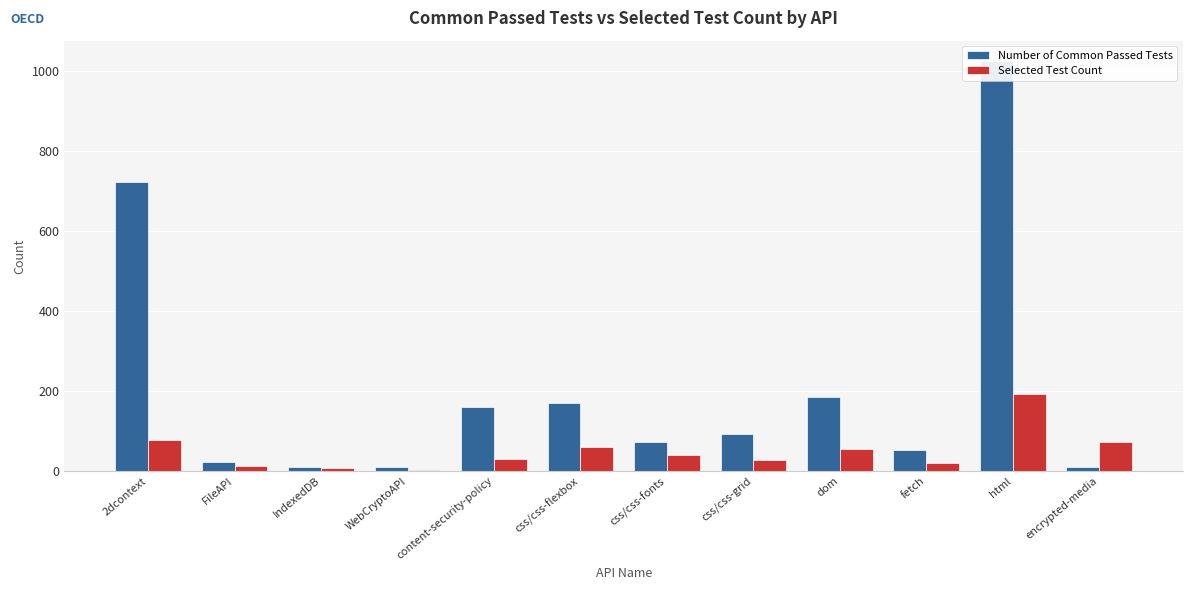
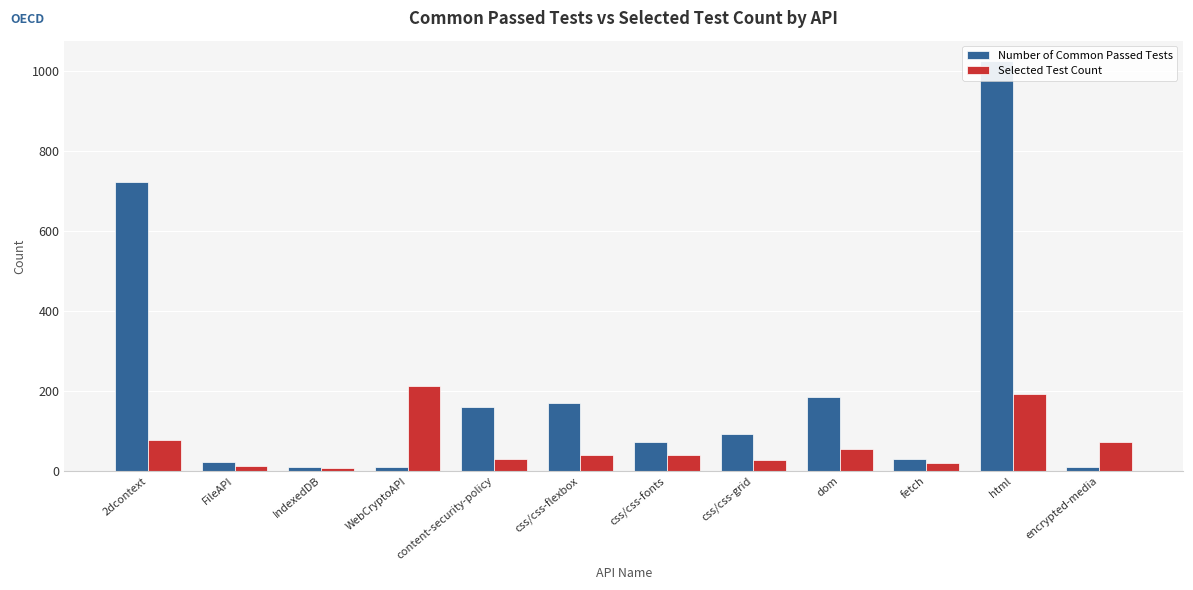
Selected Test Count, WebCryptoAPI: 0 -> 210
Selected Test Count, css/css-flexbox: 60 -> 40
Number of Common Passed Tests, fetch: 50 -> 30
